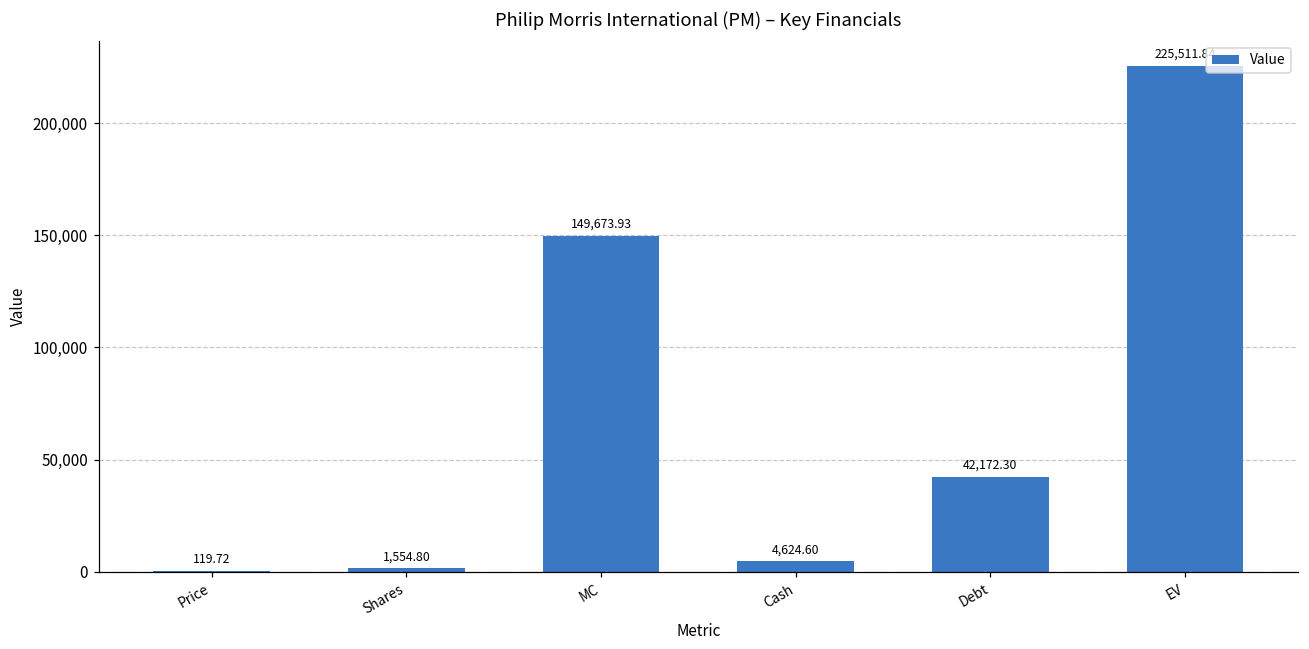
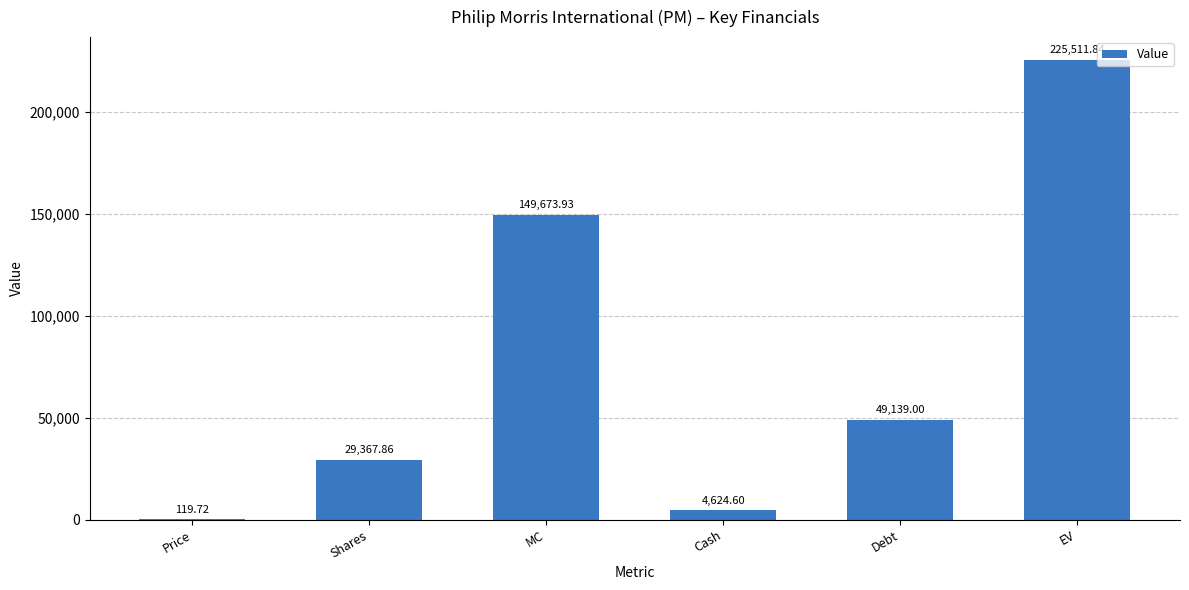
Shares: 1,554.80 -> 29,367.86
Debt: 42,172.30 -> 49,139.00
